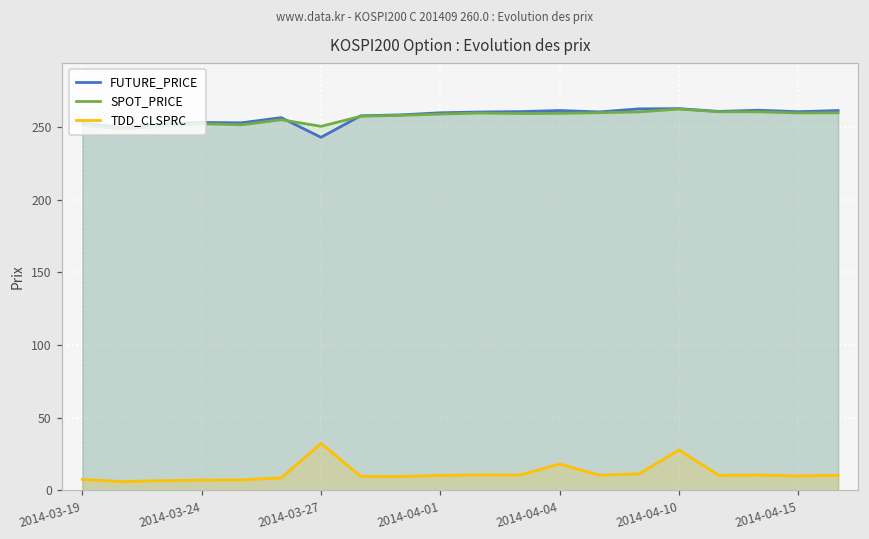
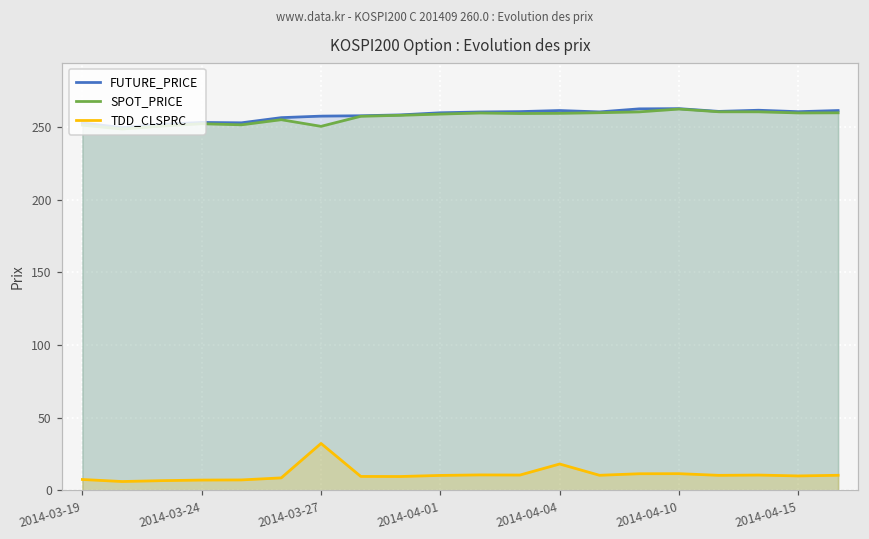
FUTURE_PRICE, 2014-03-27: 243 -> 258
TDD_CLSPRC, 2014-04-10: 28 -> 12
